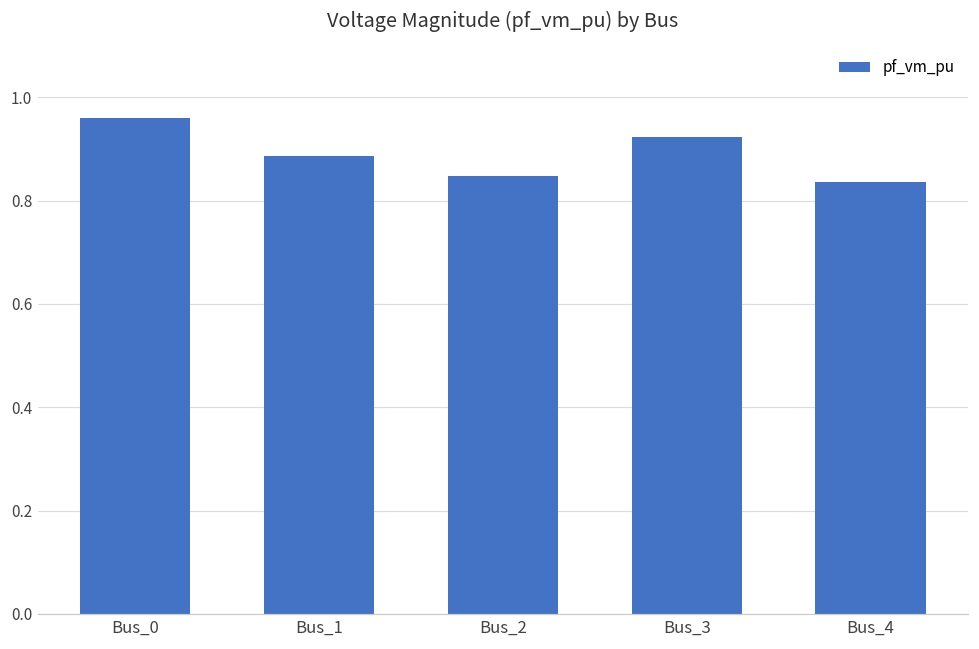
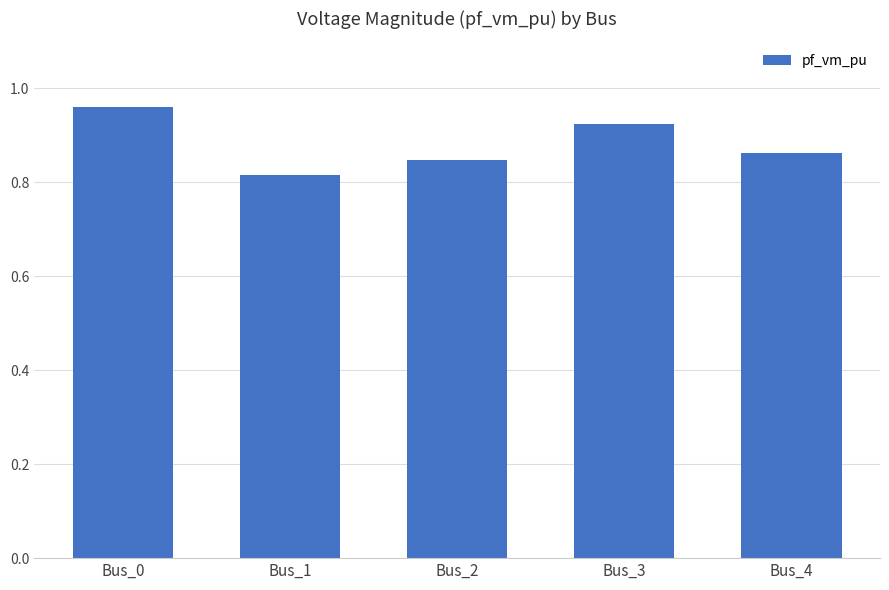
Bus_1: 0.89 -> 0.82
Bus_4: 0.84 -> 0.86
